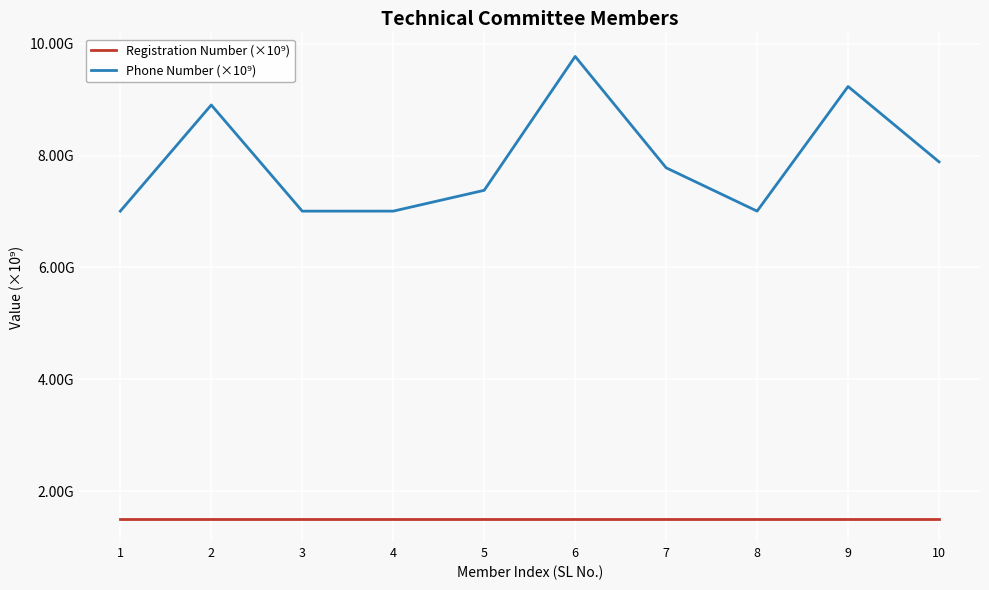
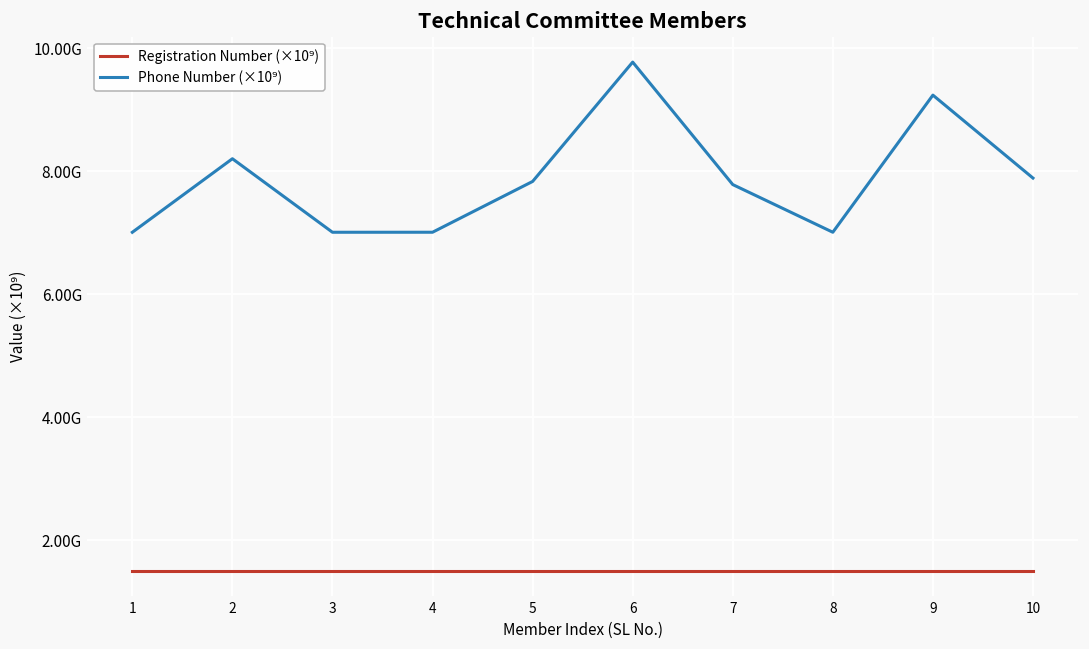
Phone Number (×10⁹), 2: 8900000000 -> 8200000000
Phone Number (×10⁹), 5: 7400000000 -> 7800000000
